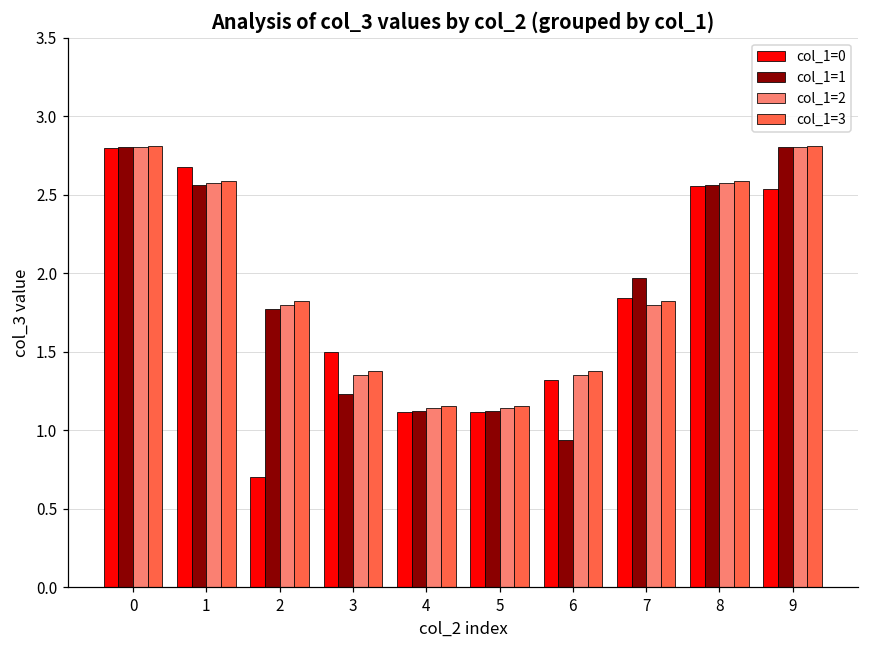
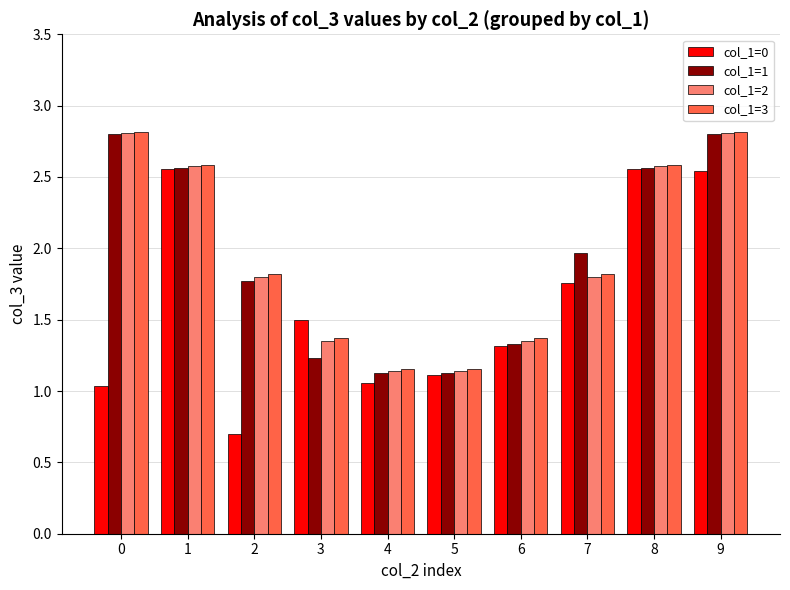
col_1=0, 0: 2.80 -> 1.03
col_1=0, 1: 2.68 -> 2.56
col_1=0, 4: 1.12 -> 1.06
col_1=1, 6: 0.94 -> 1.33
col_1=0, 7: 1.84 -> 1.76
